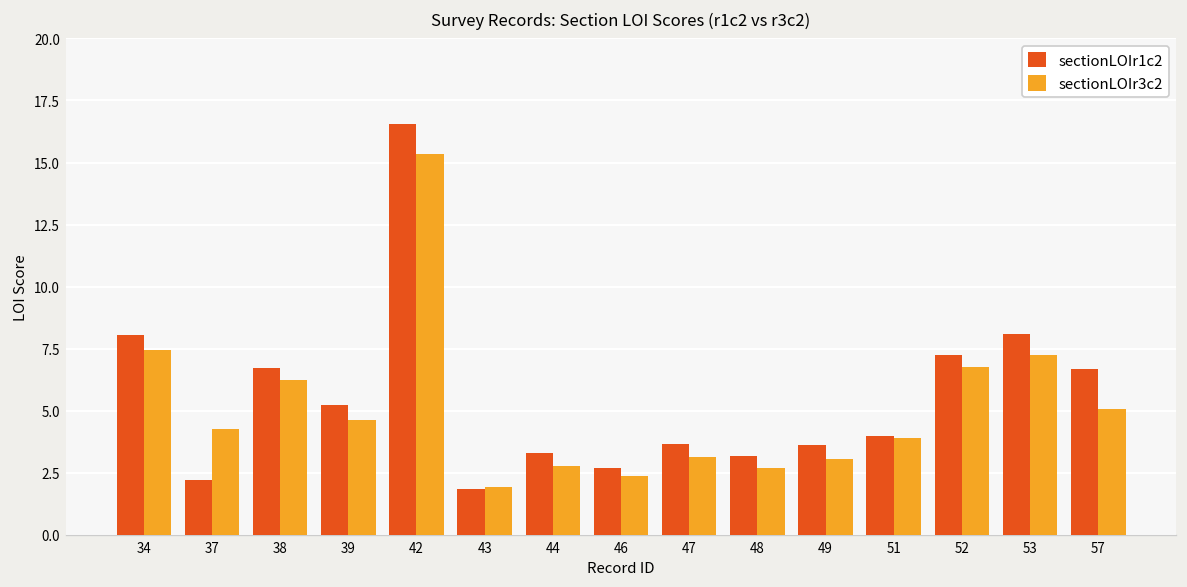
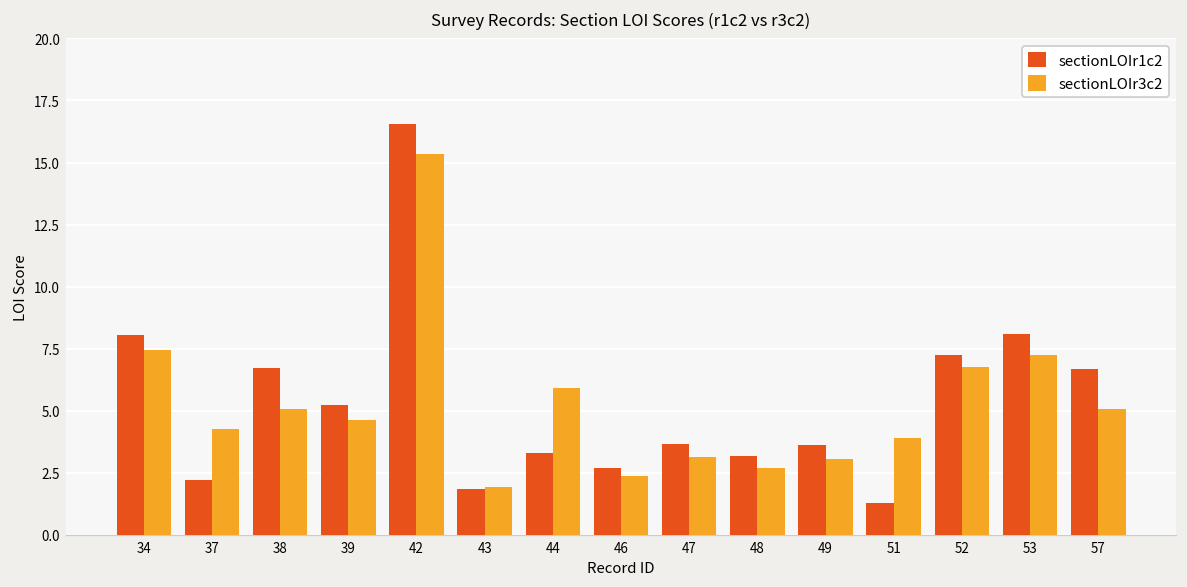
sectionLOIr3c2, 38: 6.3 -> 5.1
sectionLOIr3c2, 44: 2.8 -> 5.9
sectionLOIr1c2, 51: 4.0 -> 1.3
